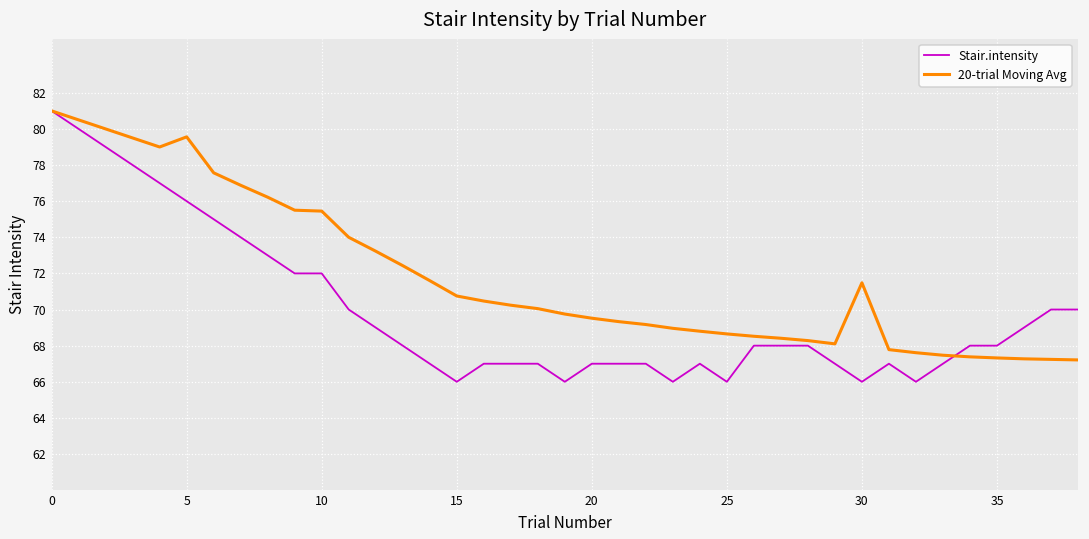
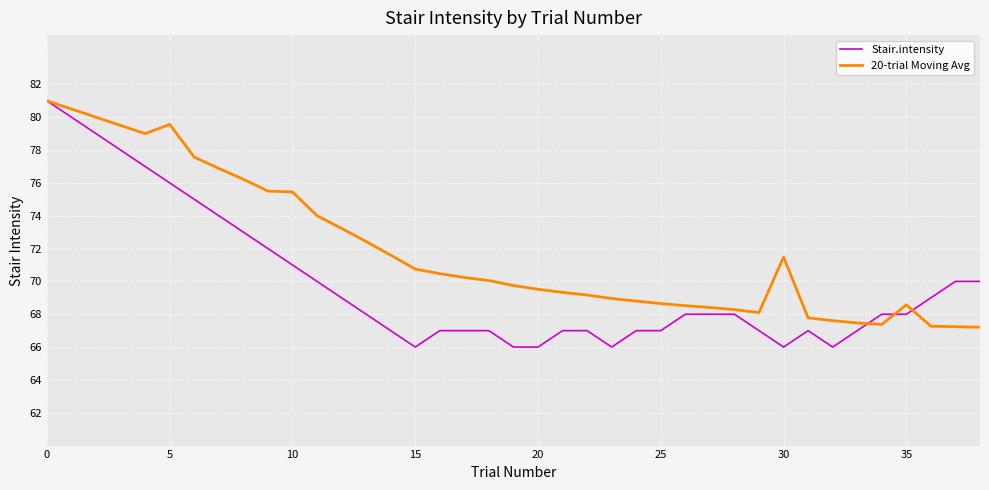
Stair.intensity, 10: 72 -> 71
Stair.intensity, 20: 67 -> 66
Stair.intensity, 25: 66 -> 67
20-trial Moving Avg, 35: 67.3 -> 68.6
